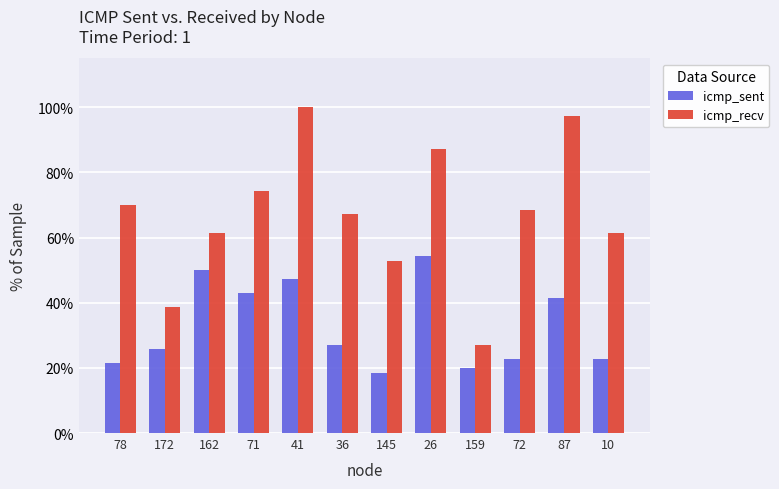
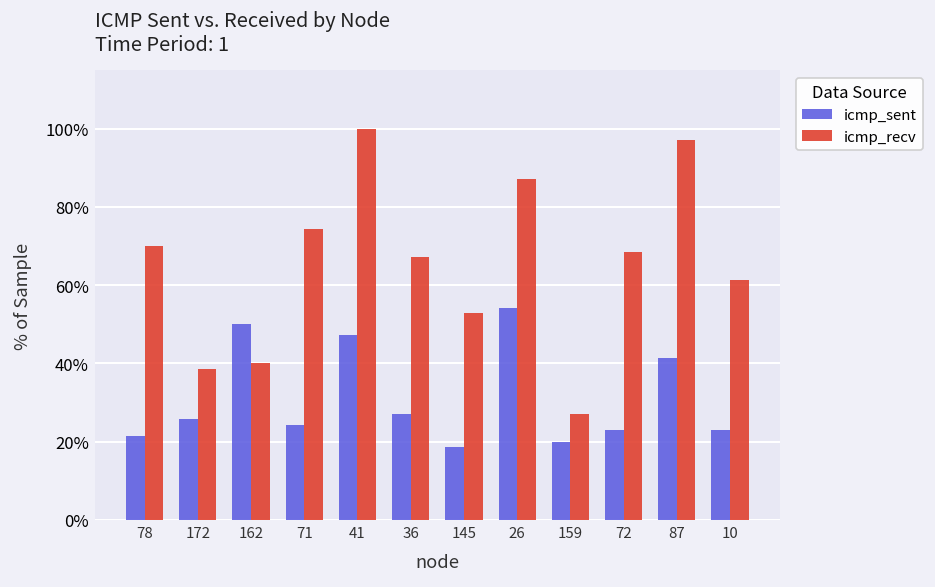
icmp_recv, 162: 61% -> 40%
icmp_sent, 71: 43% -> 24%
